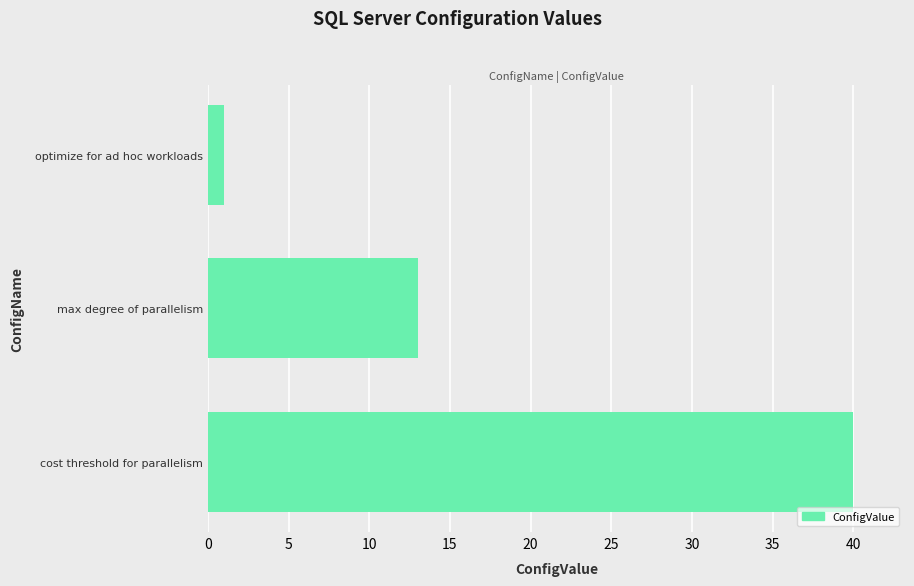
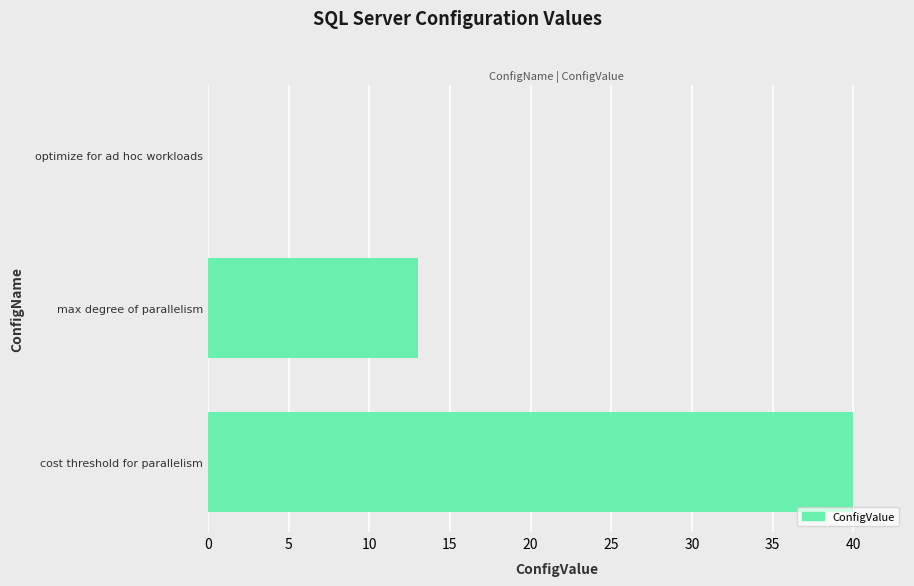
optimize for ad hoc workloads: 1 -> 0
